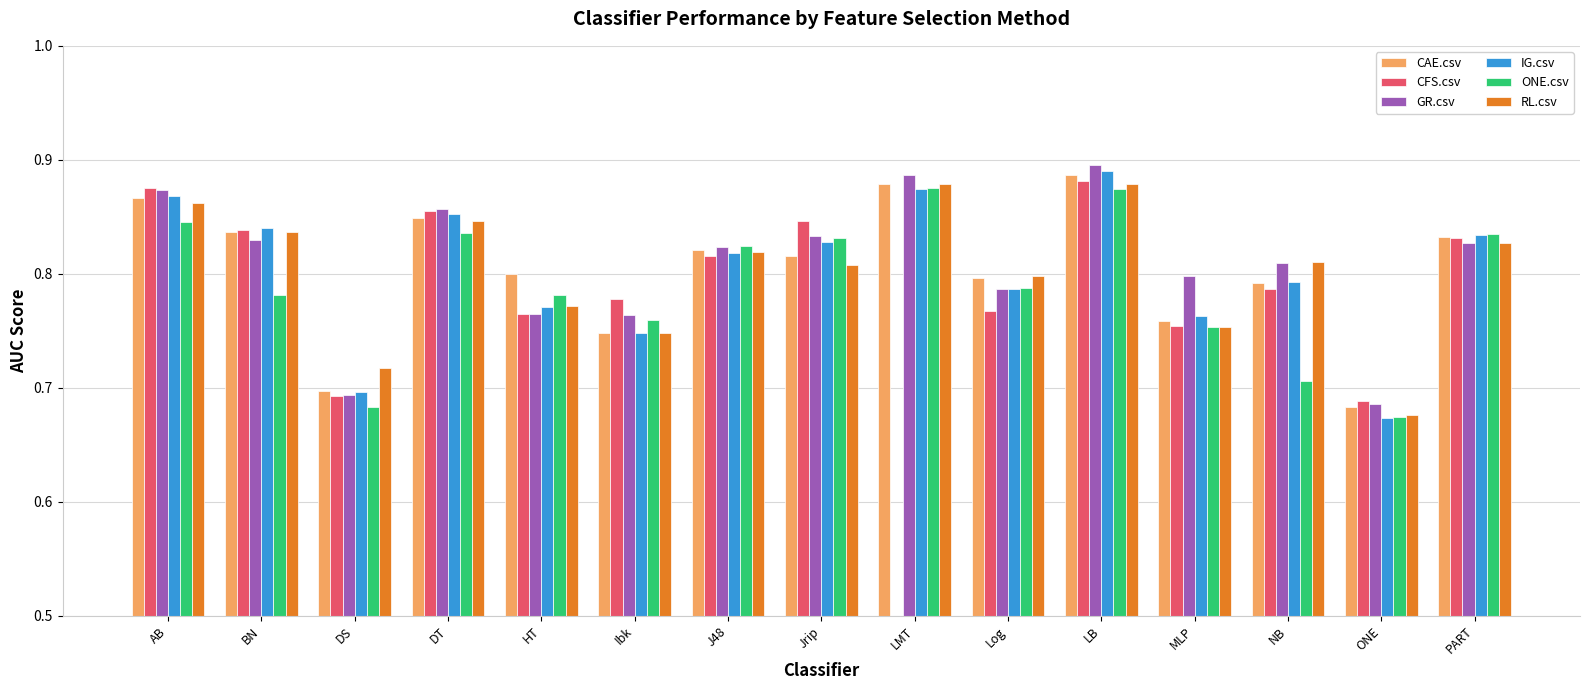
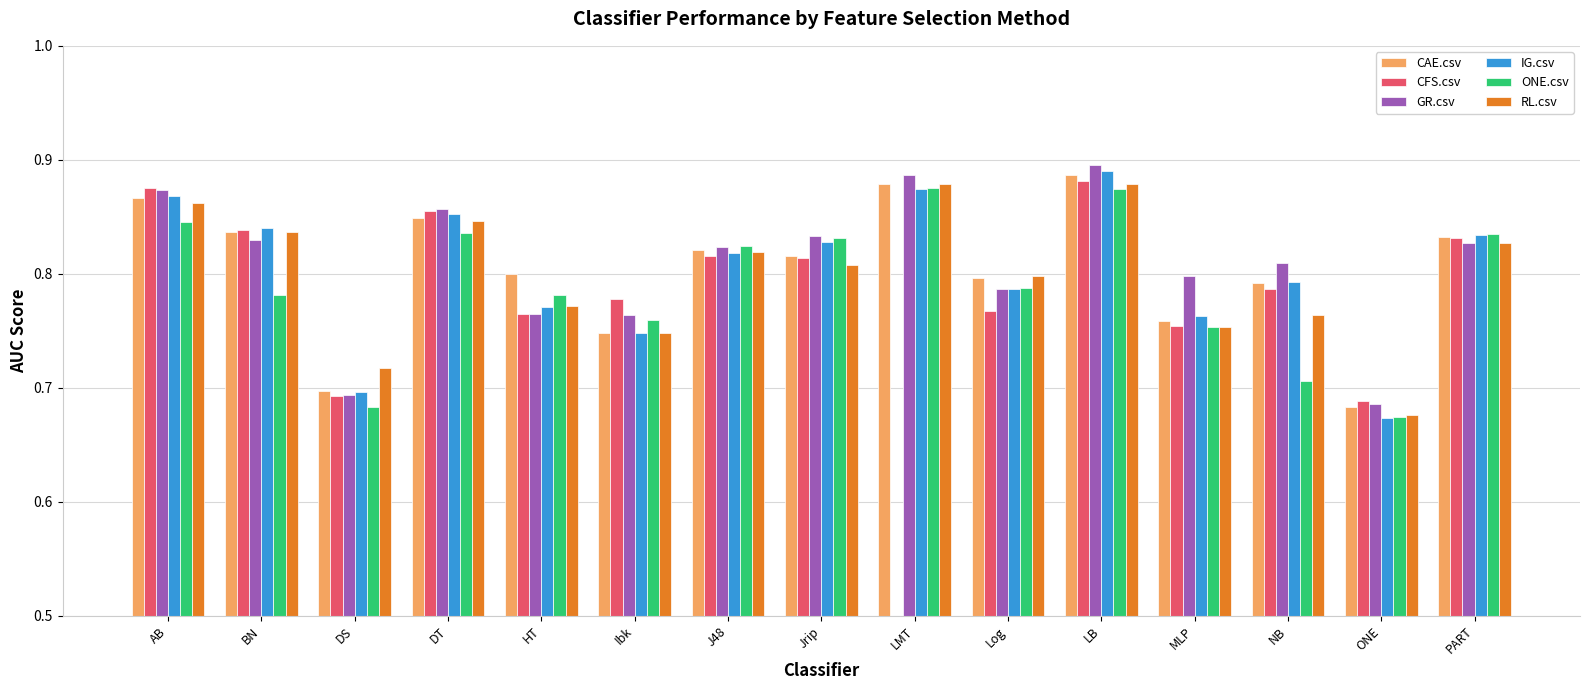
CFS.csv, Jrip: 0.847 -> 0.814
RL.csv, NB: 0.810 -> 0.764
